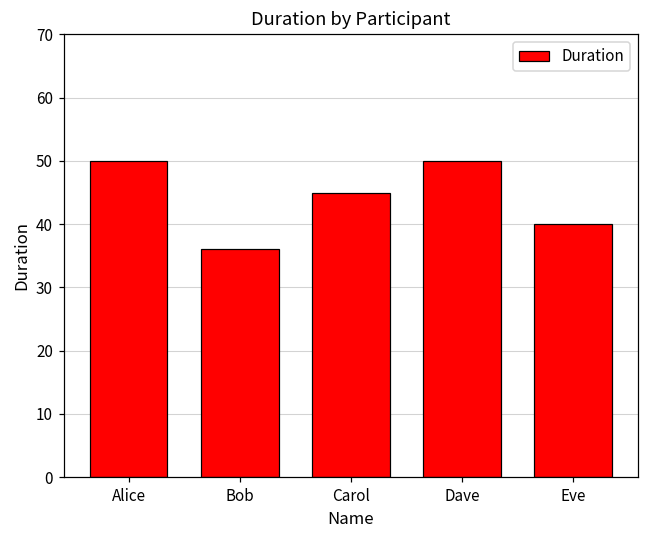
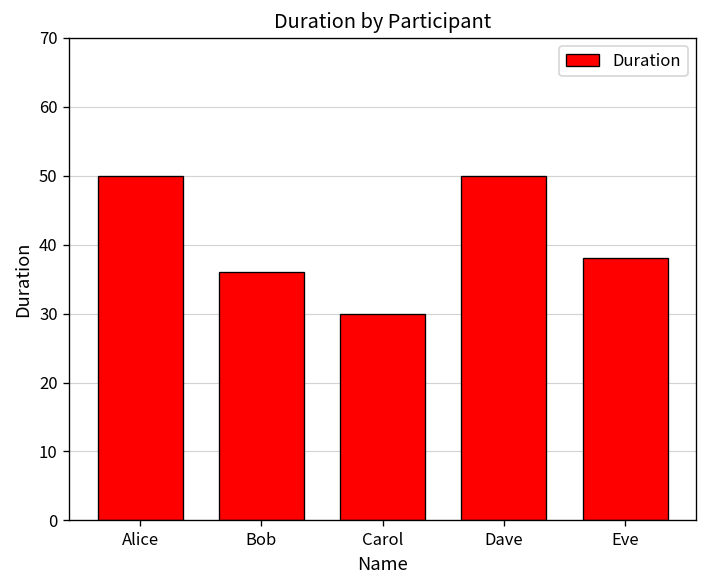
Carol: 45 -> 30
Eve: 40 -> 38
